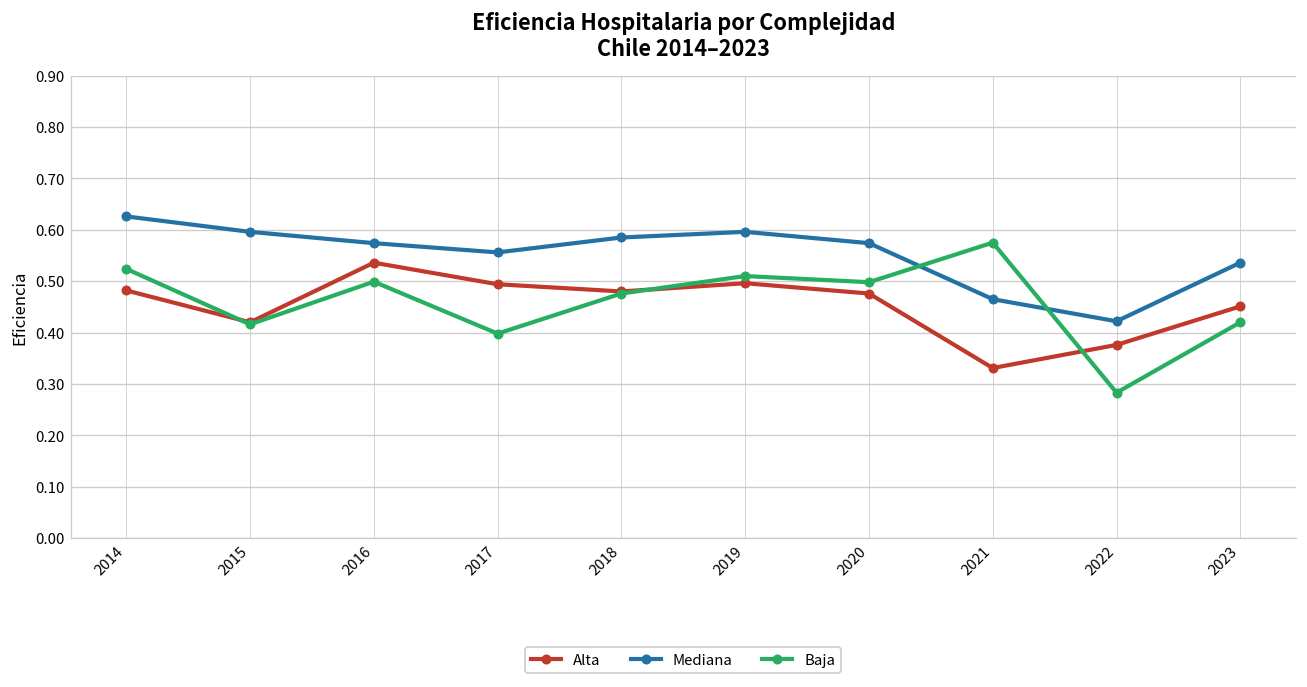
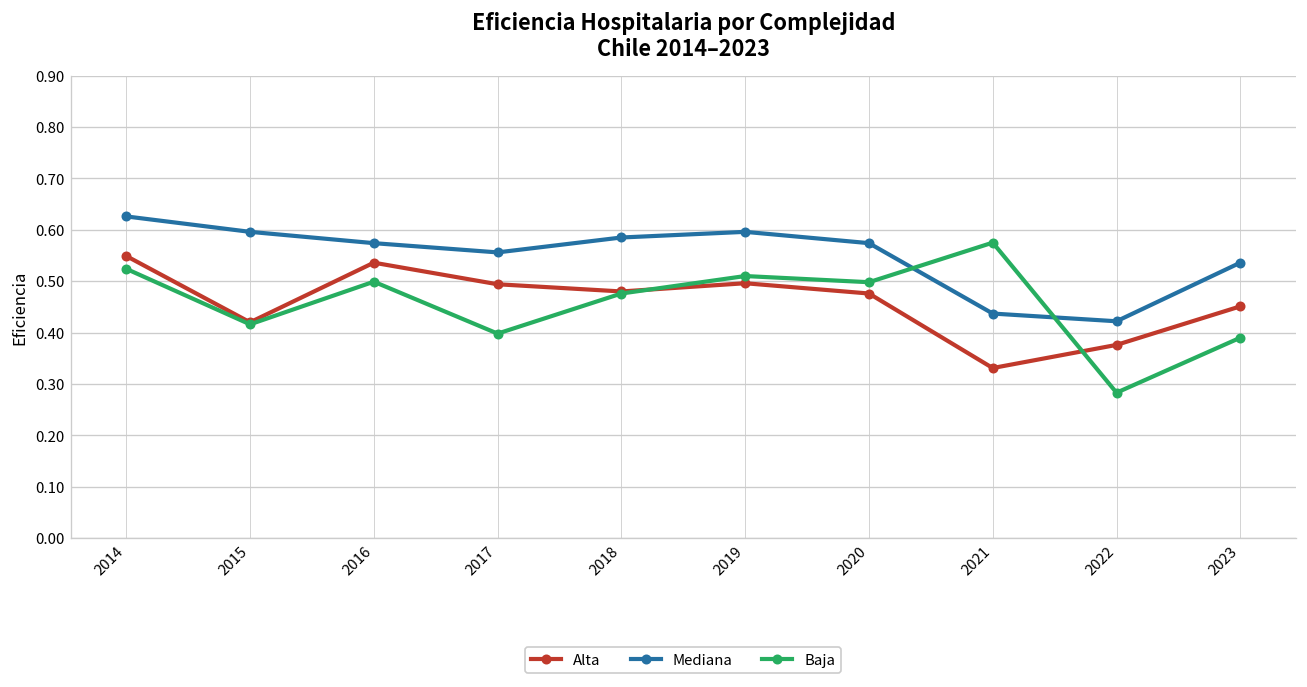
Alta, 2014: 0.48 -> 0.55
Mediana, 2021: 0.47 -> 0.44
Baja, 2023: 0.42 -> 0.39
